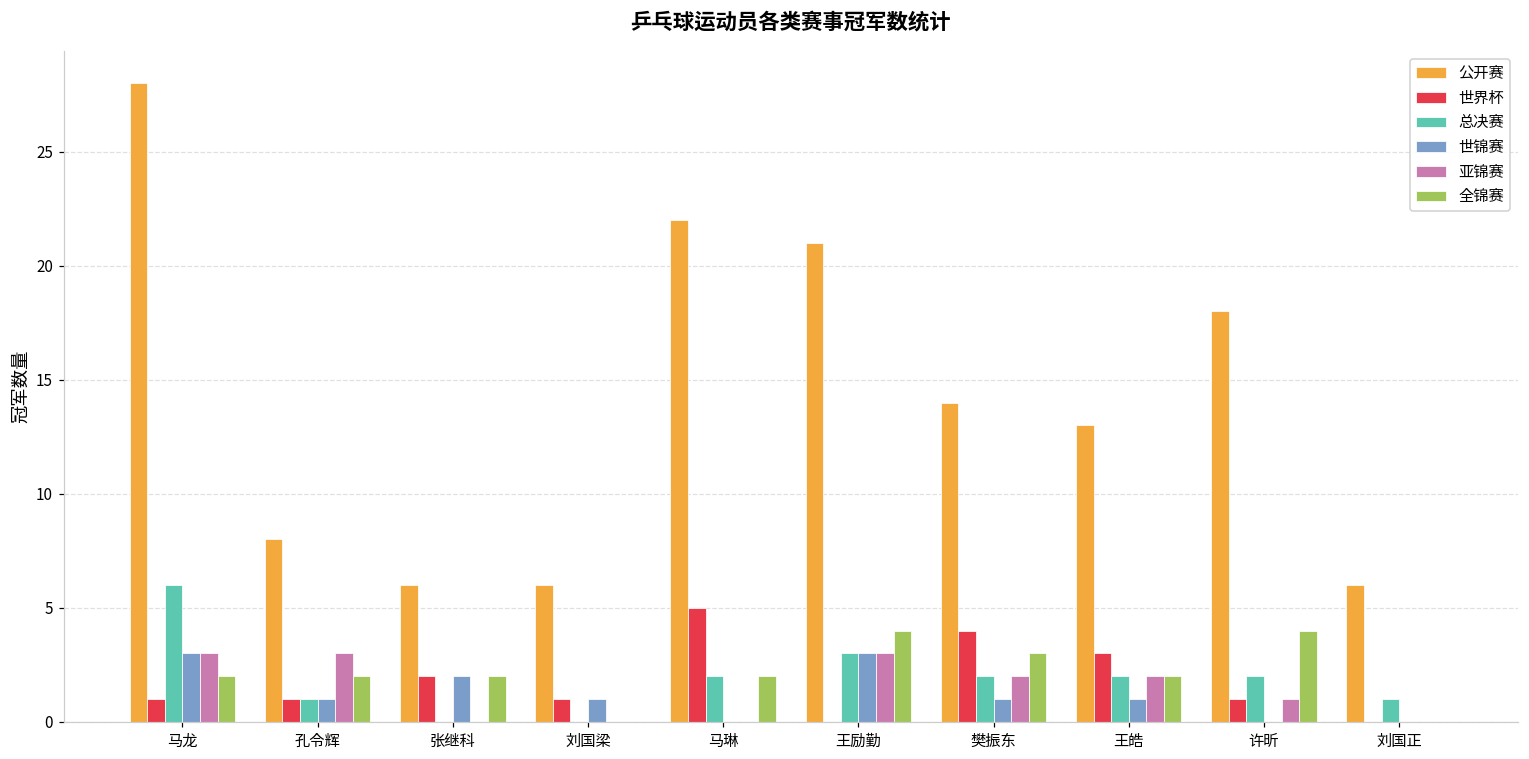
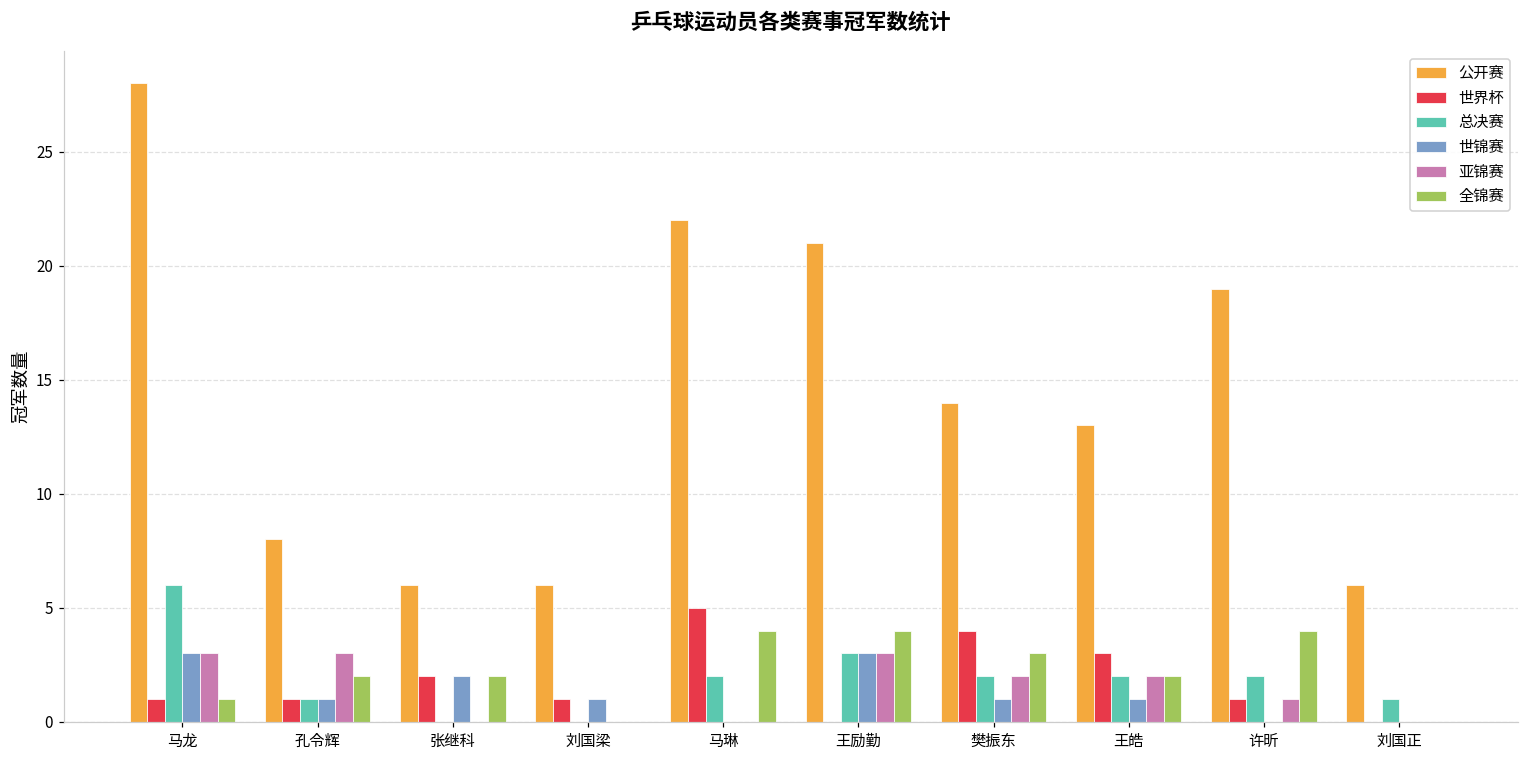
全锦赛, 马龙: 2 -> 1
全锦赛, 马琳: 2 -> 4
公开赛, 许昕: 18 -> 19
